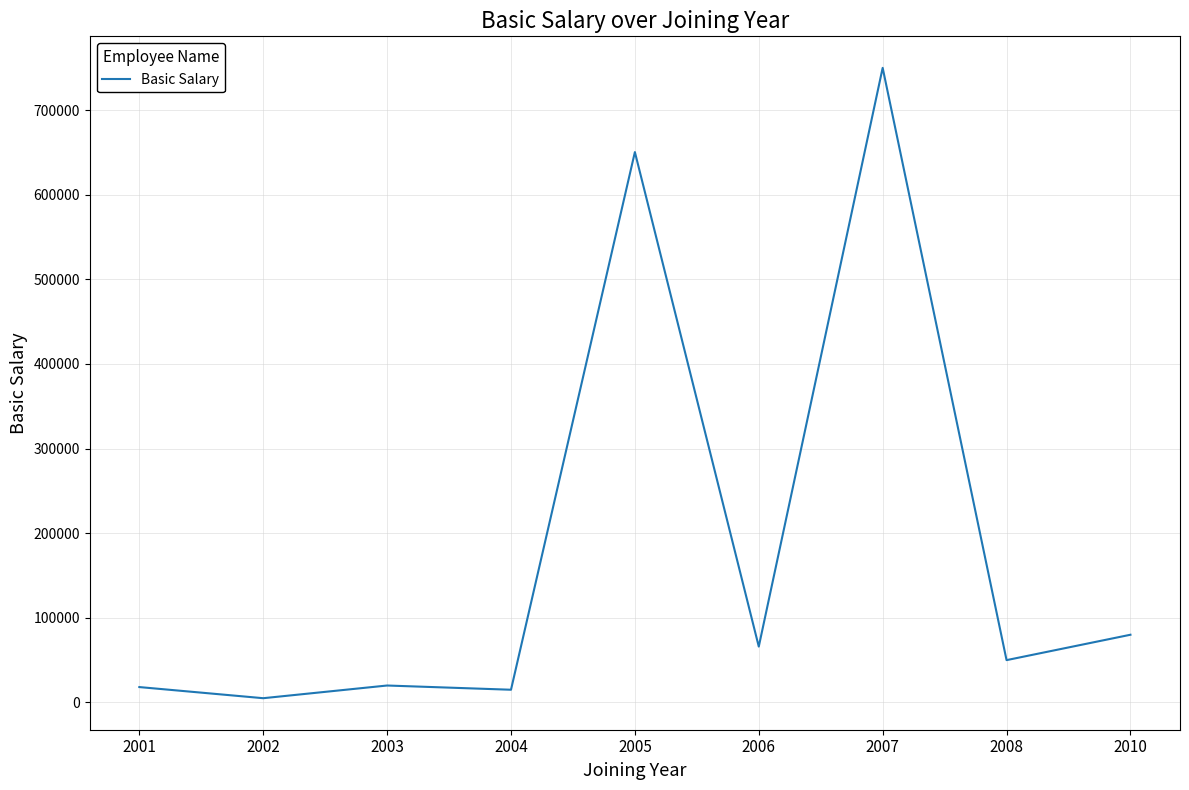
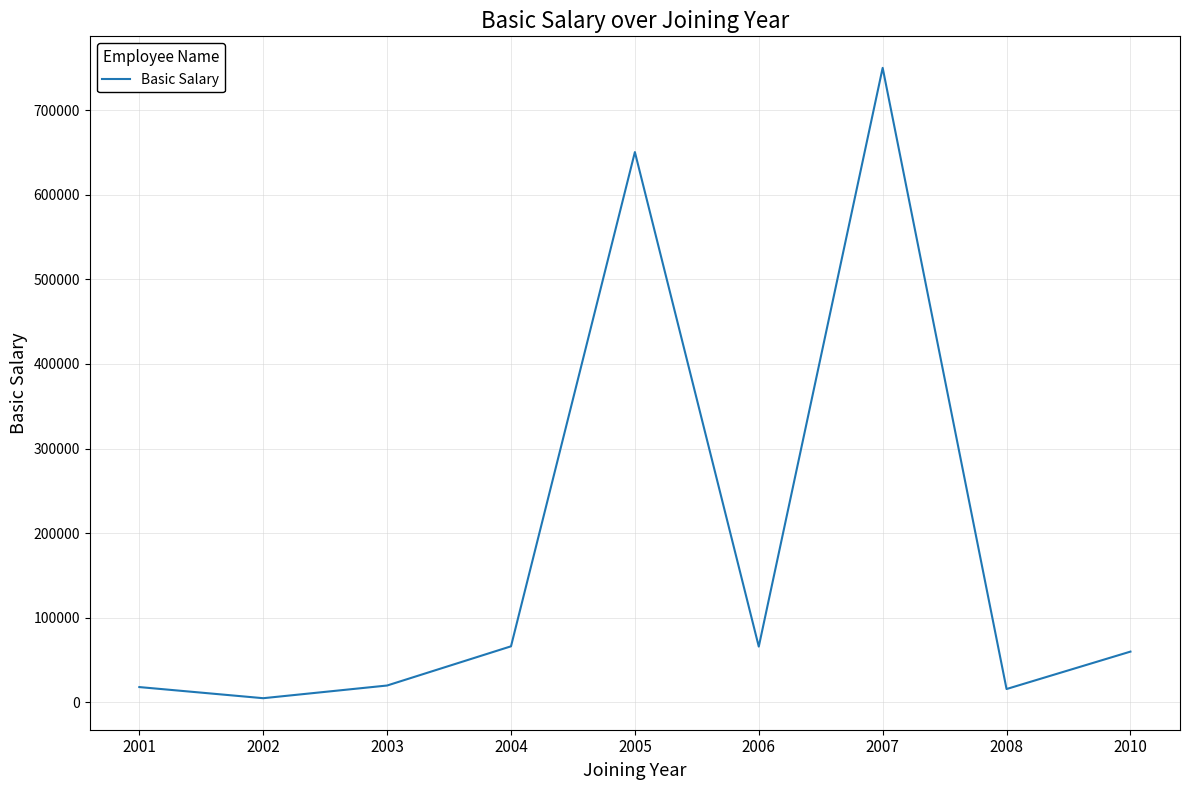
2004: 20000 -> 70000
2008: 50000 -> 20000
2010: 80000 -> 60000
